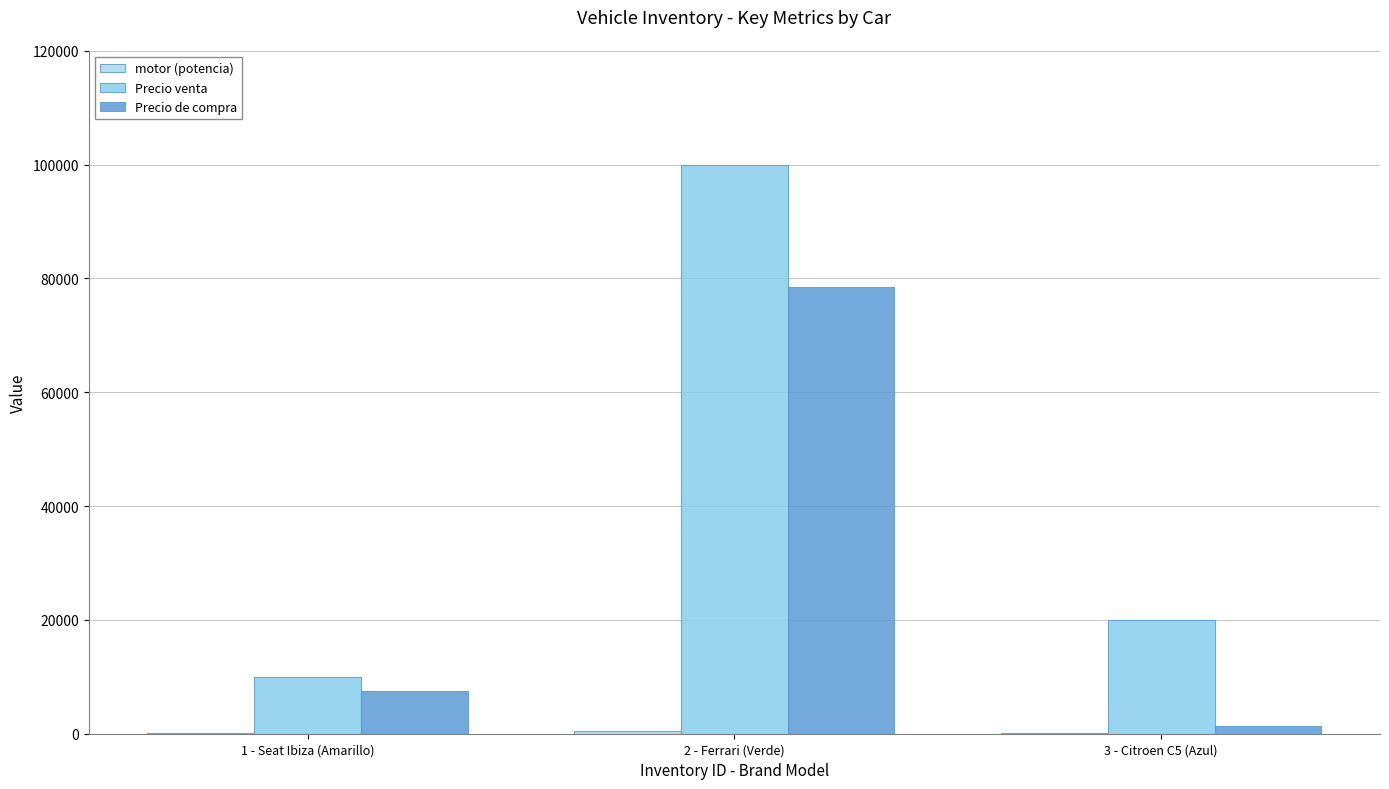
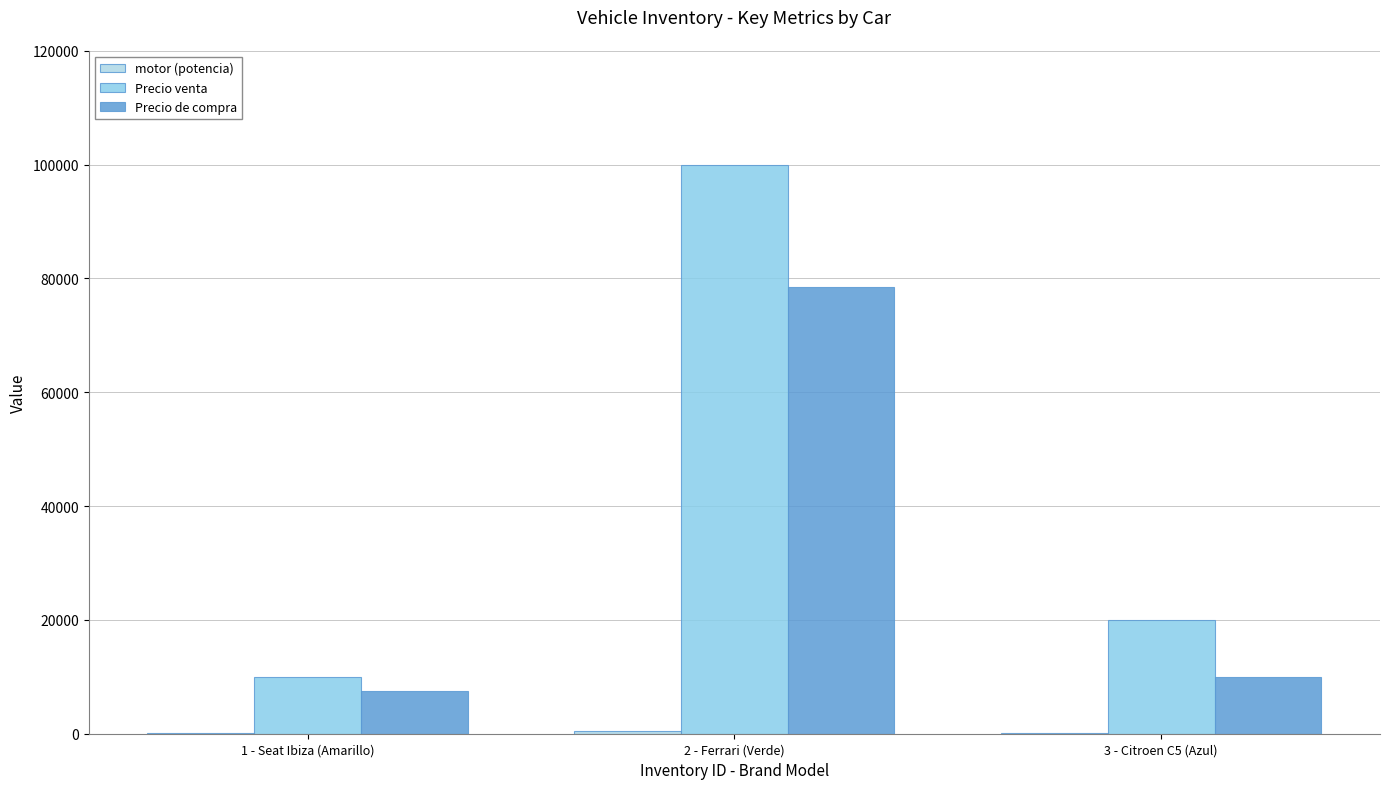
Precio de compra, 3 - Citroen C5 (Azul): 1000 -> 10000
